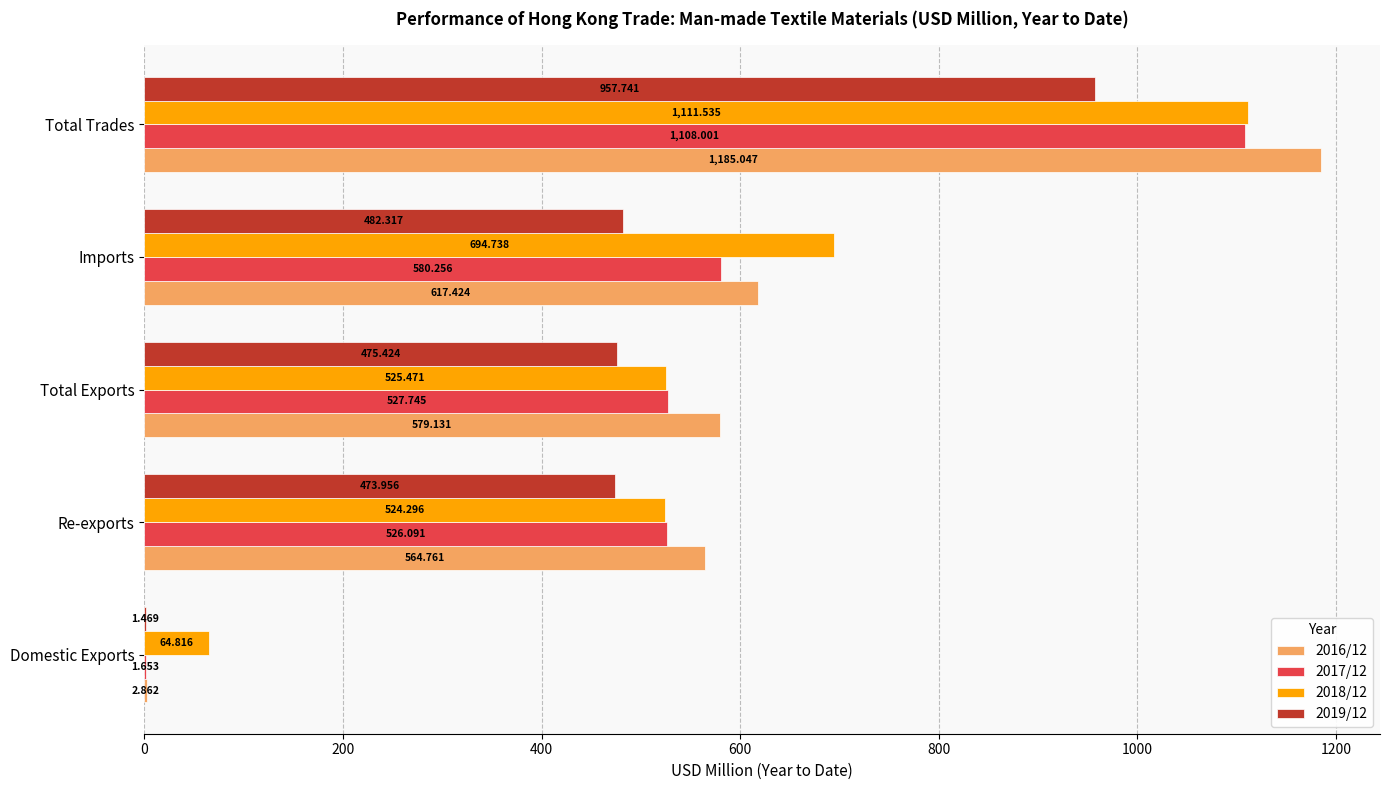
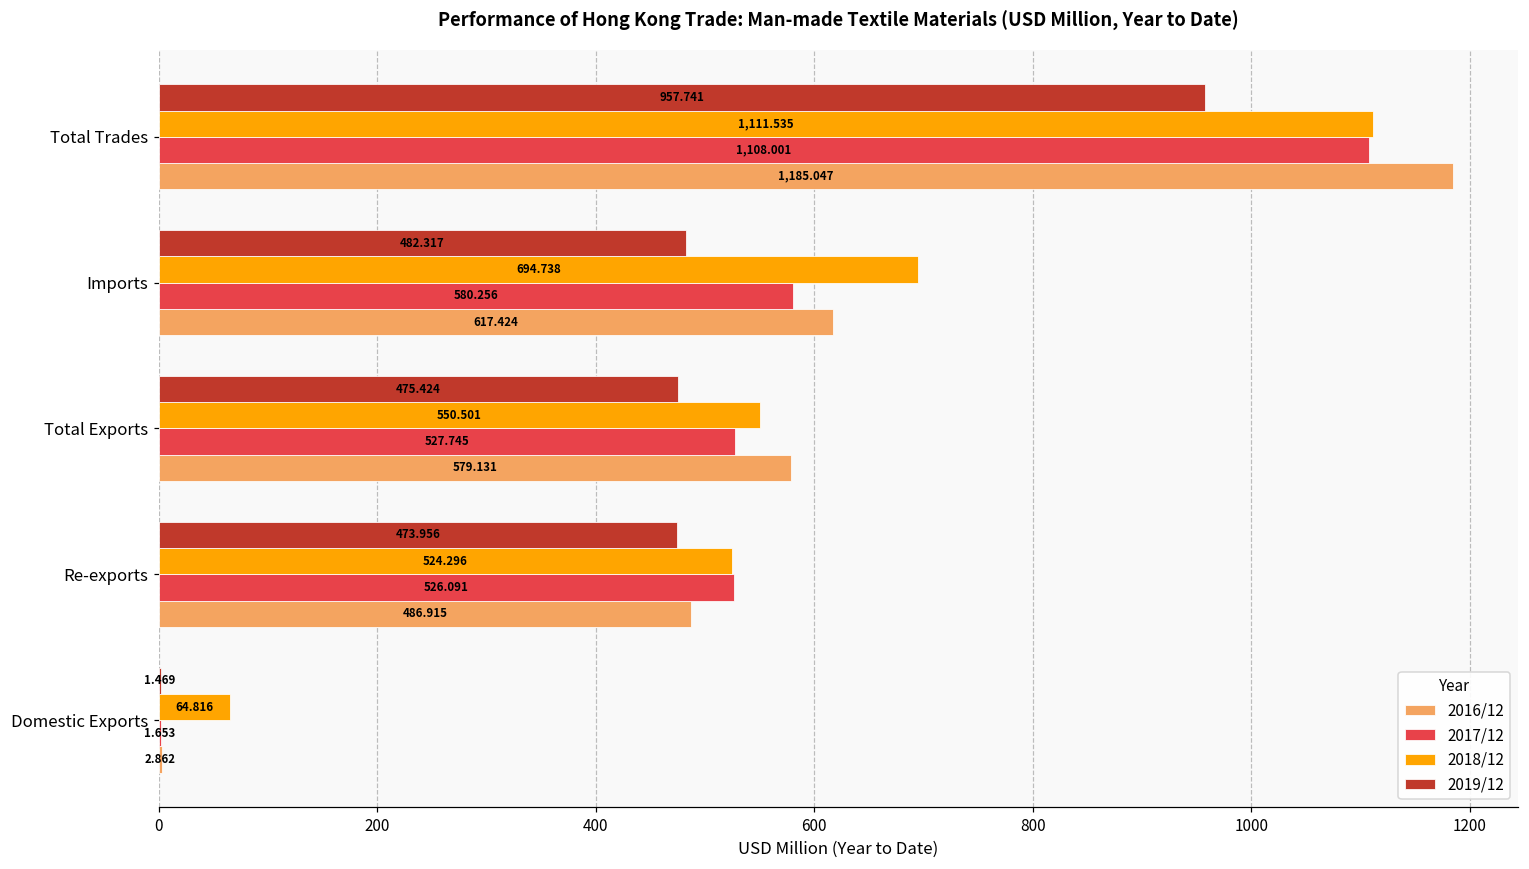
2018/12, Total Exports: 525.471 -> 550.501
2016/12, Re-exports: 564.761 -> 486.915
